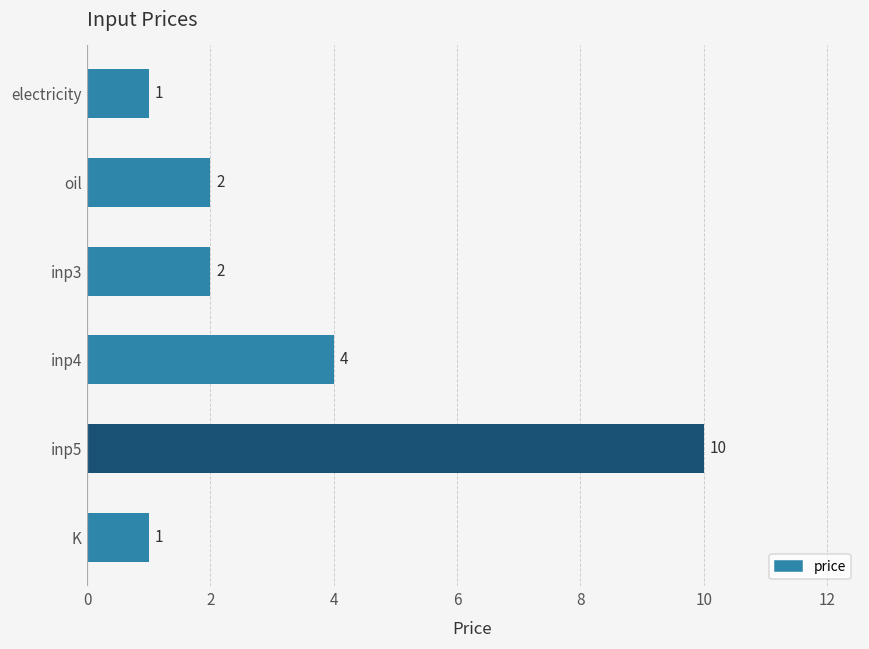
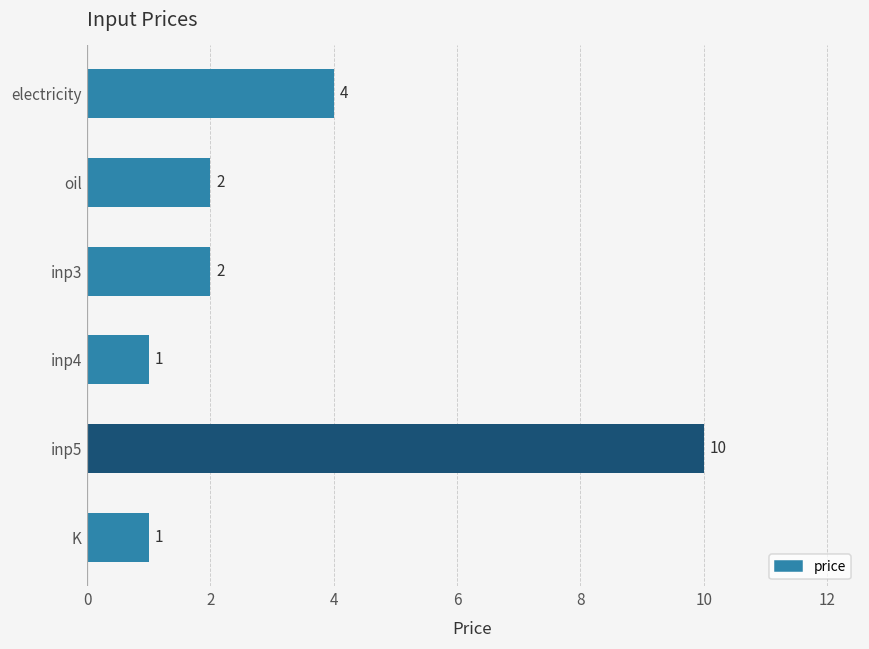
electricity: 1 -> 4
inp4: 4 -> 1
